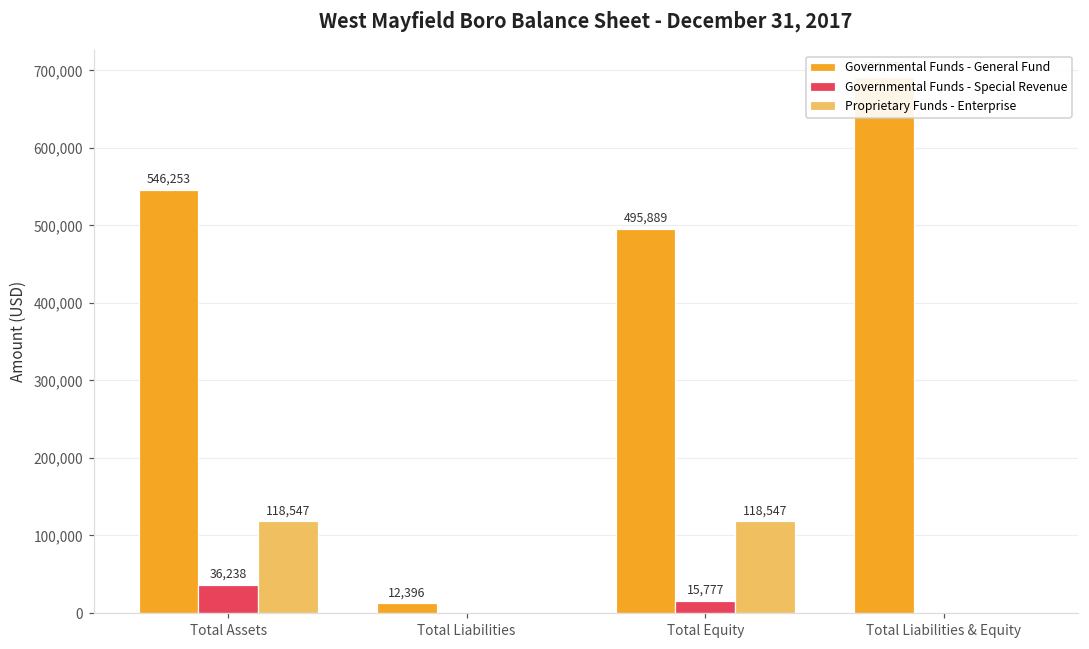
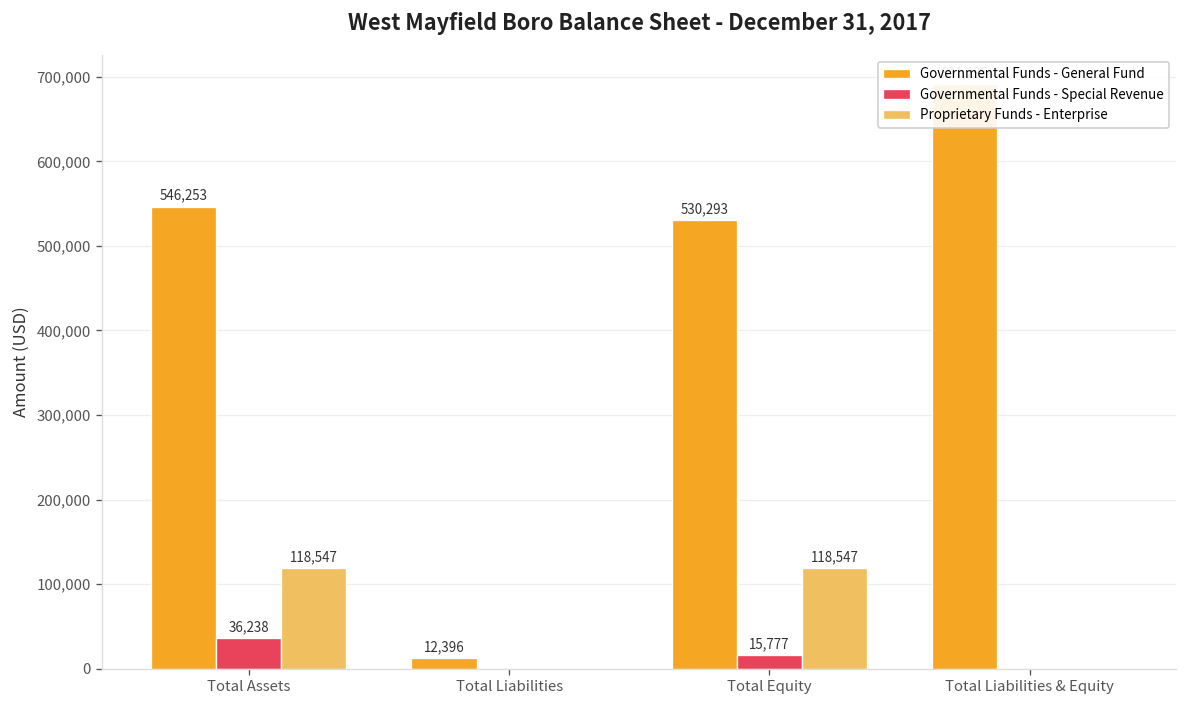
Governmental Funds - General Fund, Total Equity: 495,889 -> 530,293
